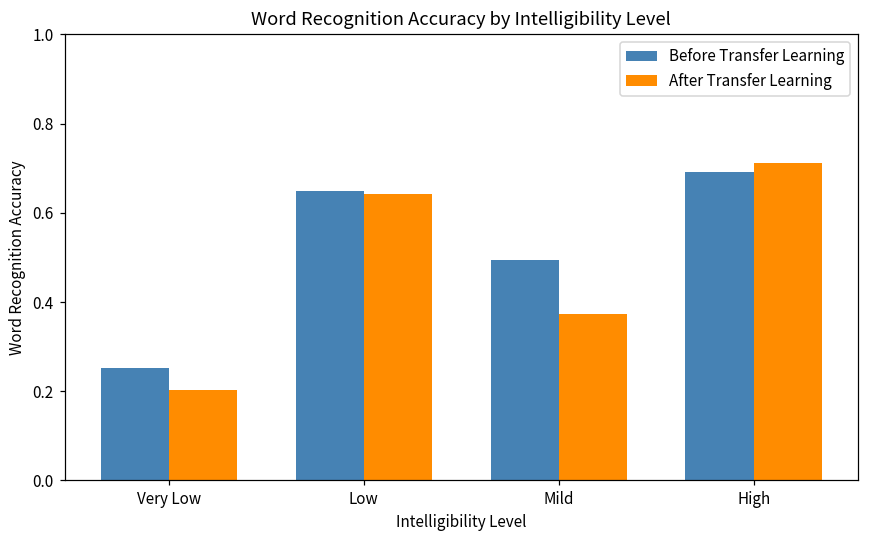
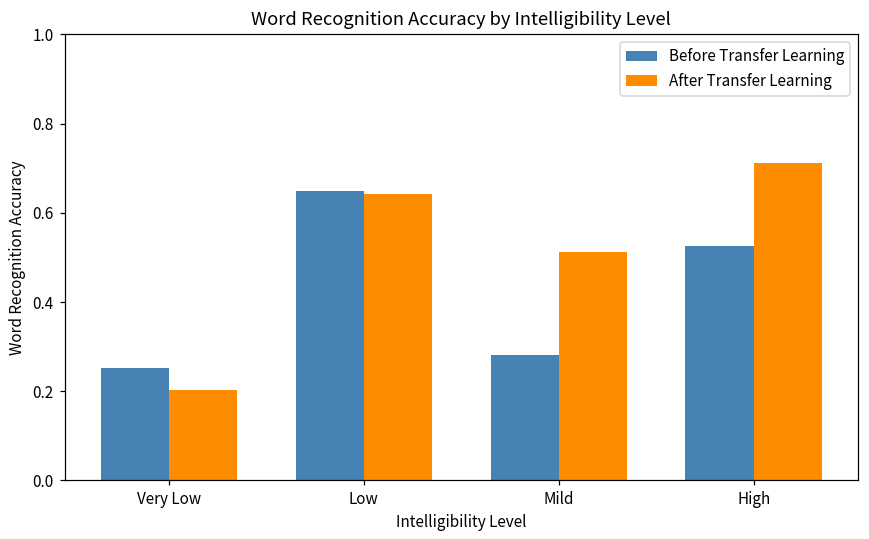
Before Transfer Learning, Mild: 0.49 -> 0.28
After Transfer Learning, Mild: 0.37 -> 0.51
Before Transfer Learning, High: 0.69 -> 0.52
